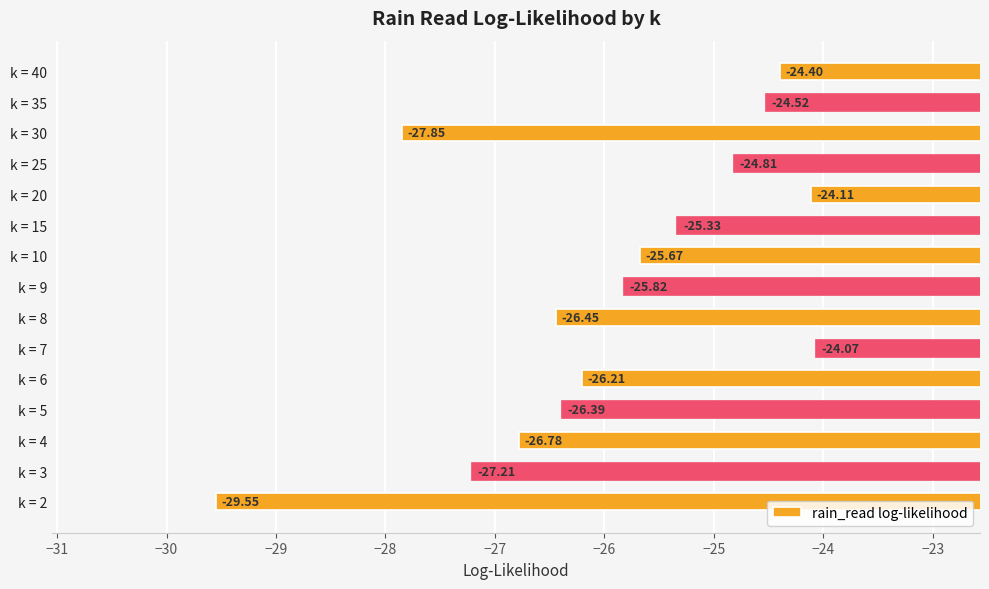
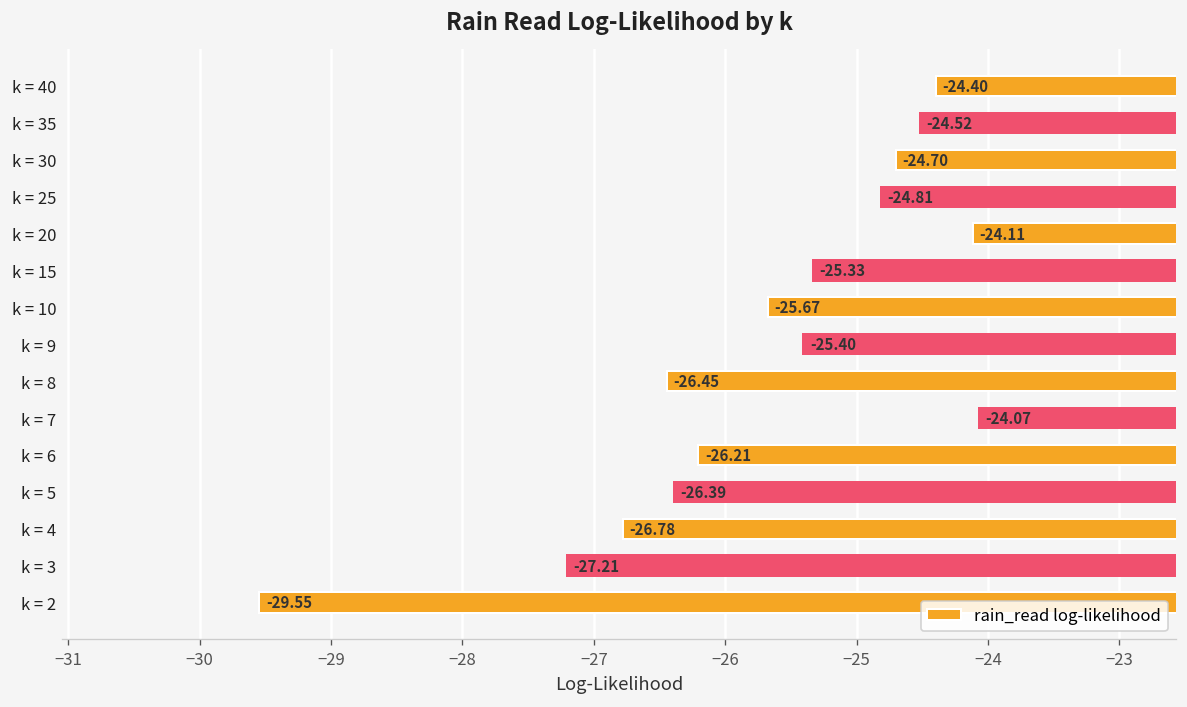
k = 30: -27.85 -> -24.70
k = 9: -25.82 -> -25.40
